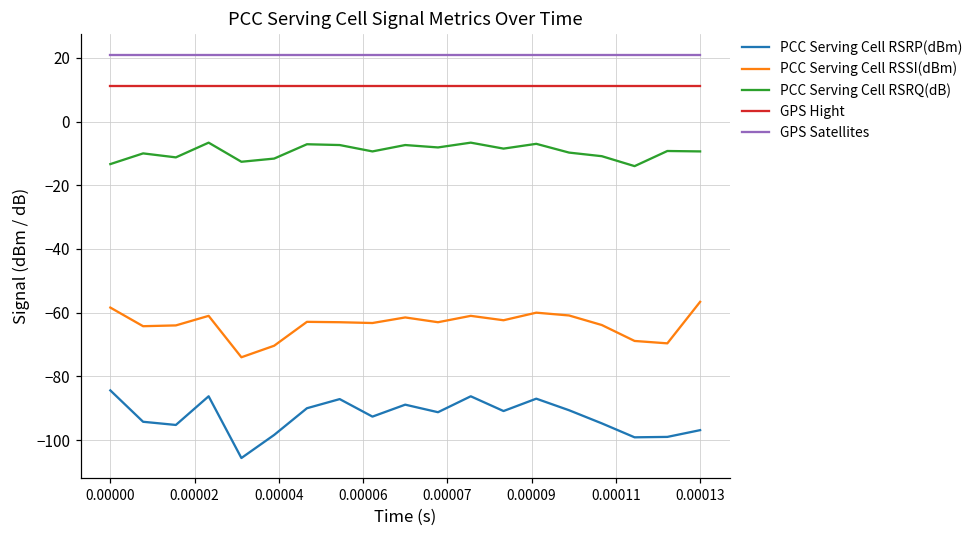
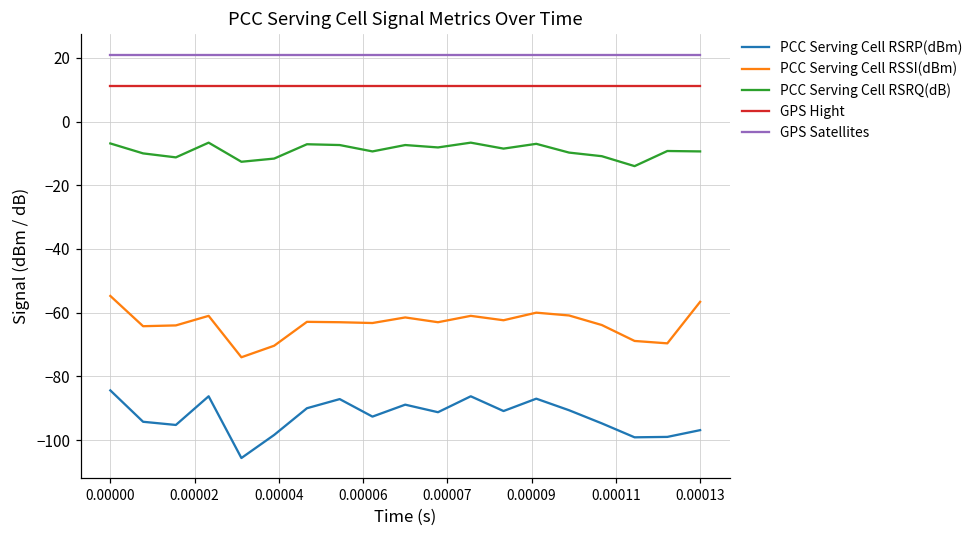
PCC Serving Cell RSSI(dBm), 0.00000: -58 -> -55
PCC Serving Cell RSRQ(dB), 0.00000: -13 -> -7
